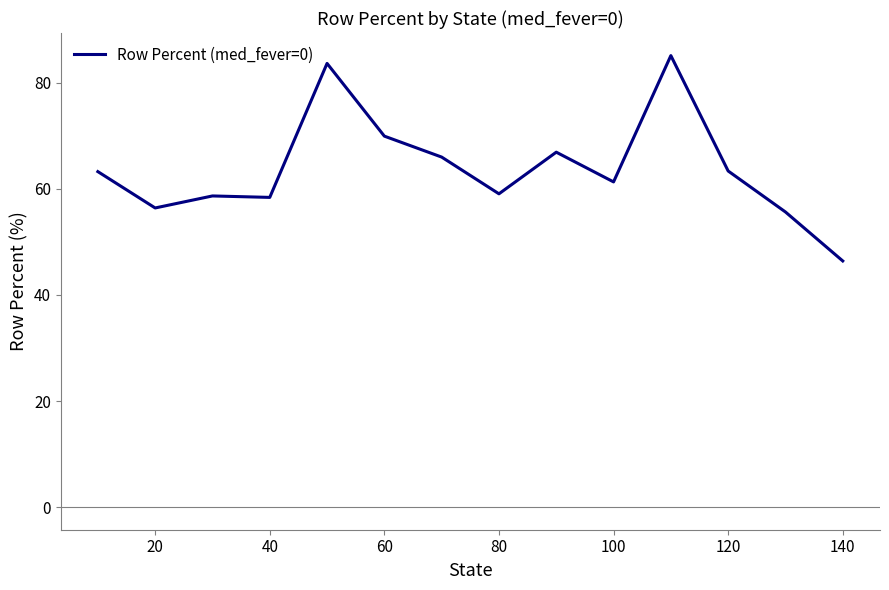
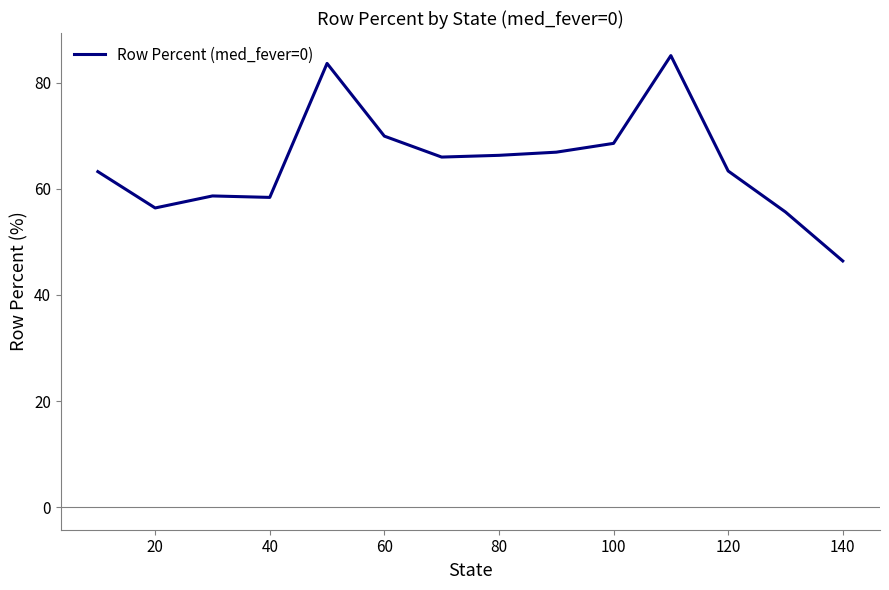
80: 59 -> 66
100: 61 -> 69
